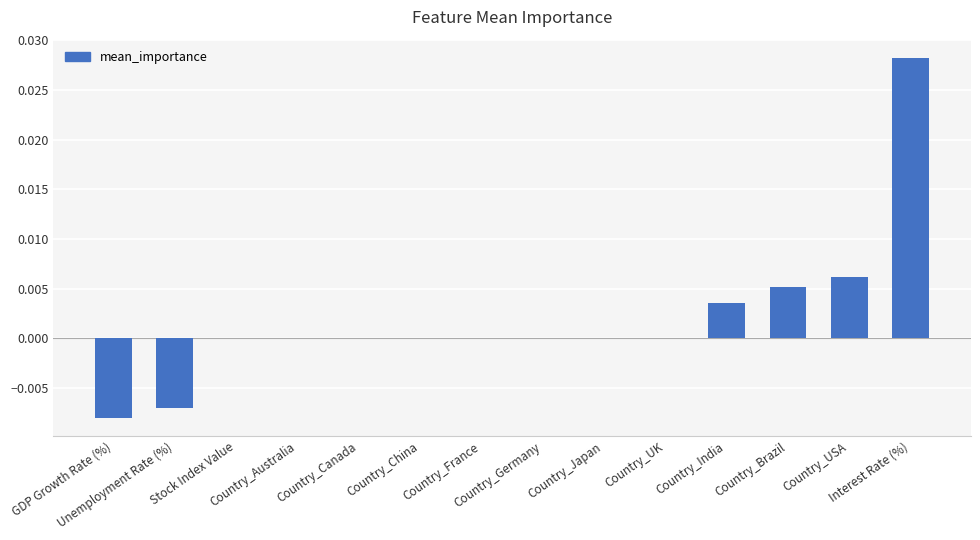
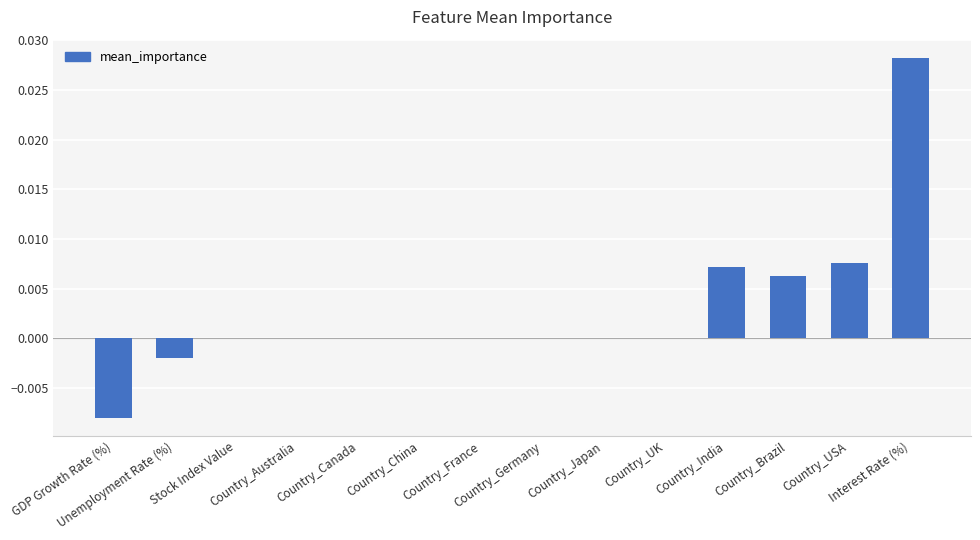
Unemployment Rate (%): -0.007 -> -0.002
Country_India: 0.004 -> 0.007
Country_Brazil: 0.005 -> 0.006
Country_USA: 0.006 -> 0.008
